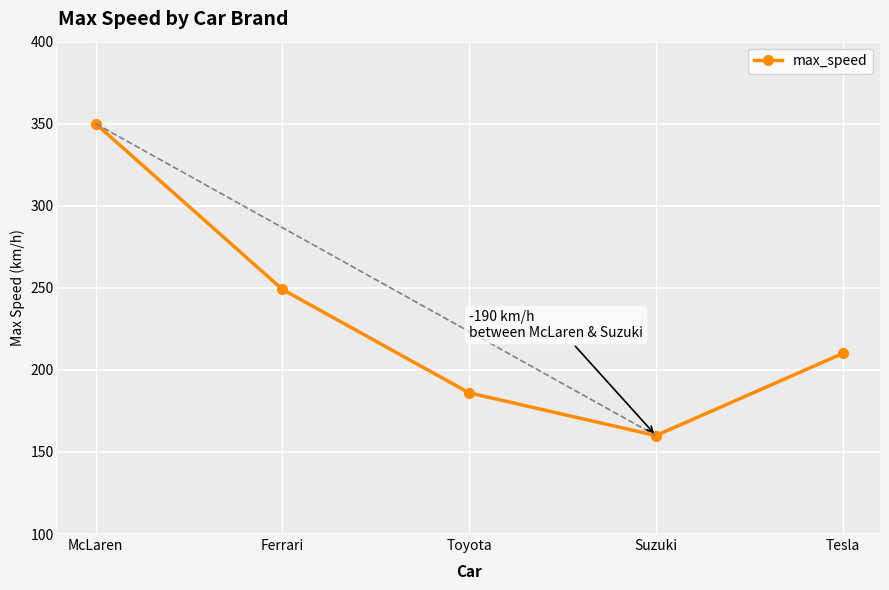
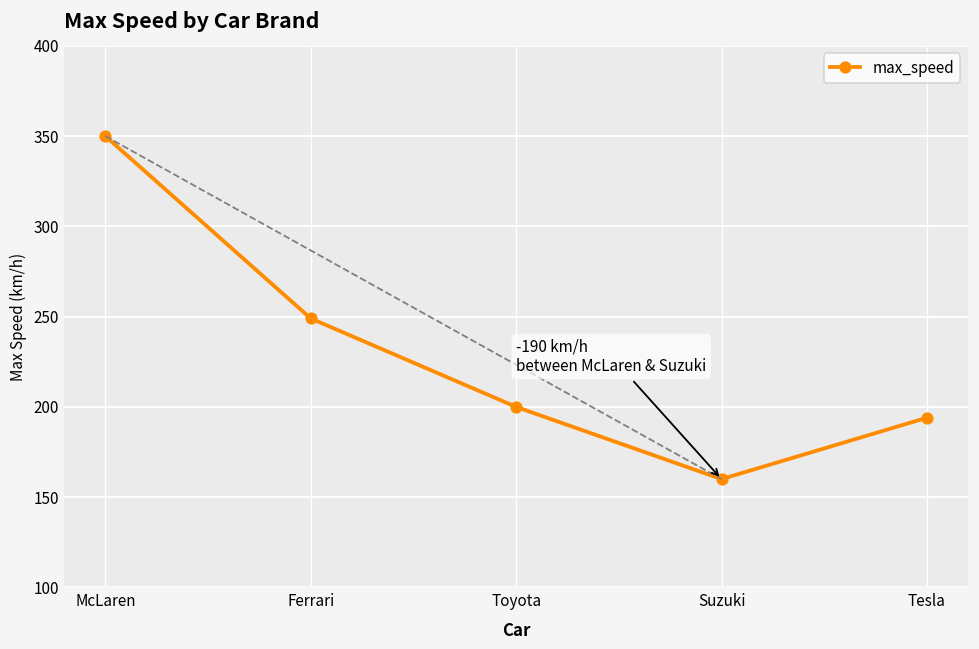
max_speed, Toyota: 186 -> 200
max_speed, Tesla: 210 -> 194
